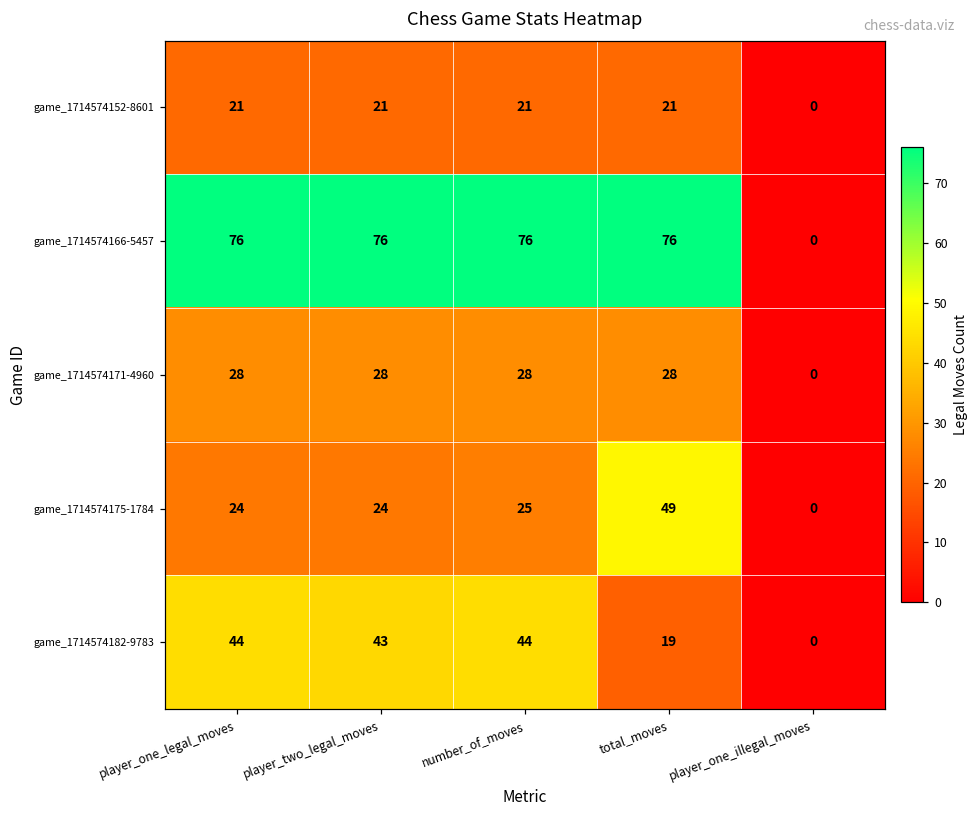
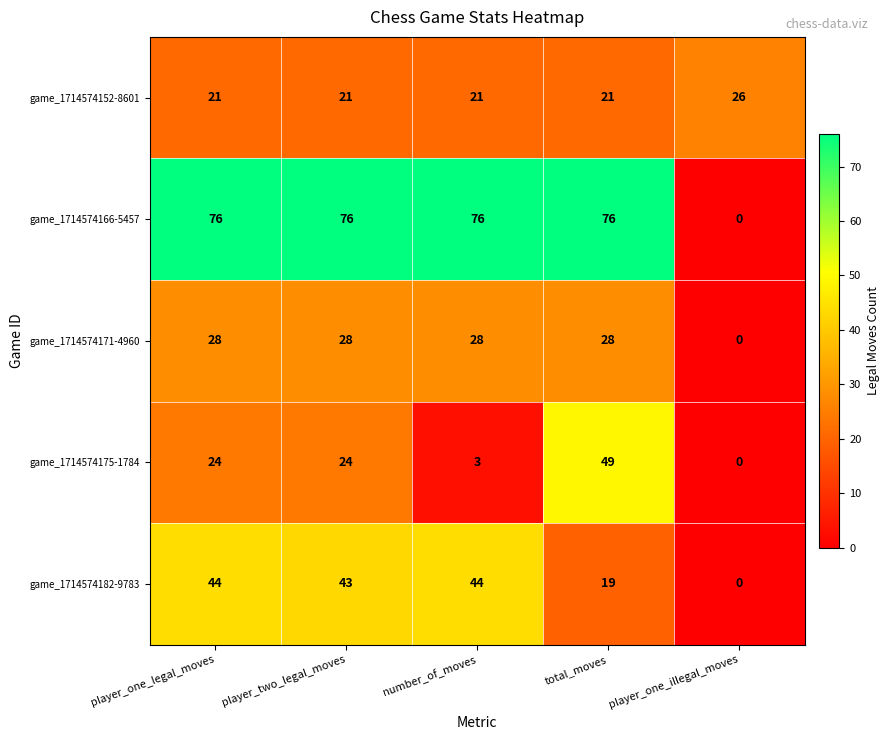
game_1714574152-8601, player_one_illegal_moves: 0 -> 26
game_1714574175-1784, number_of_moves: 25 -> 3
